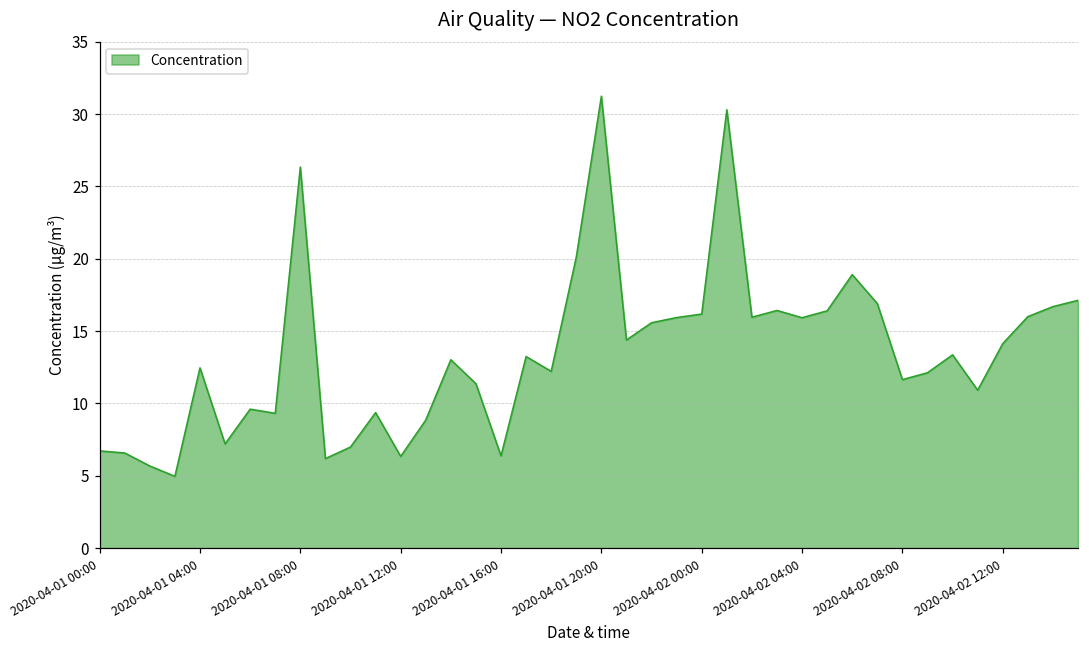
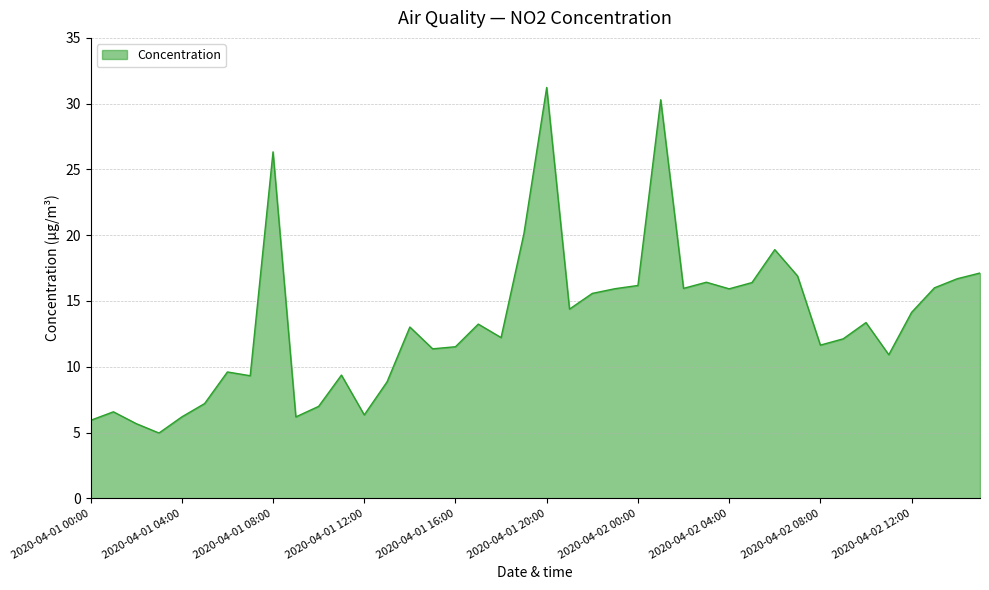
2020-04-01 00:00: 6.7 -> 5.9
2020-04-01 04:00: 12.5 -> 6.2
2020-04-01 16:00: 6.4 -> 11.5
